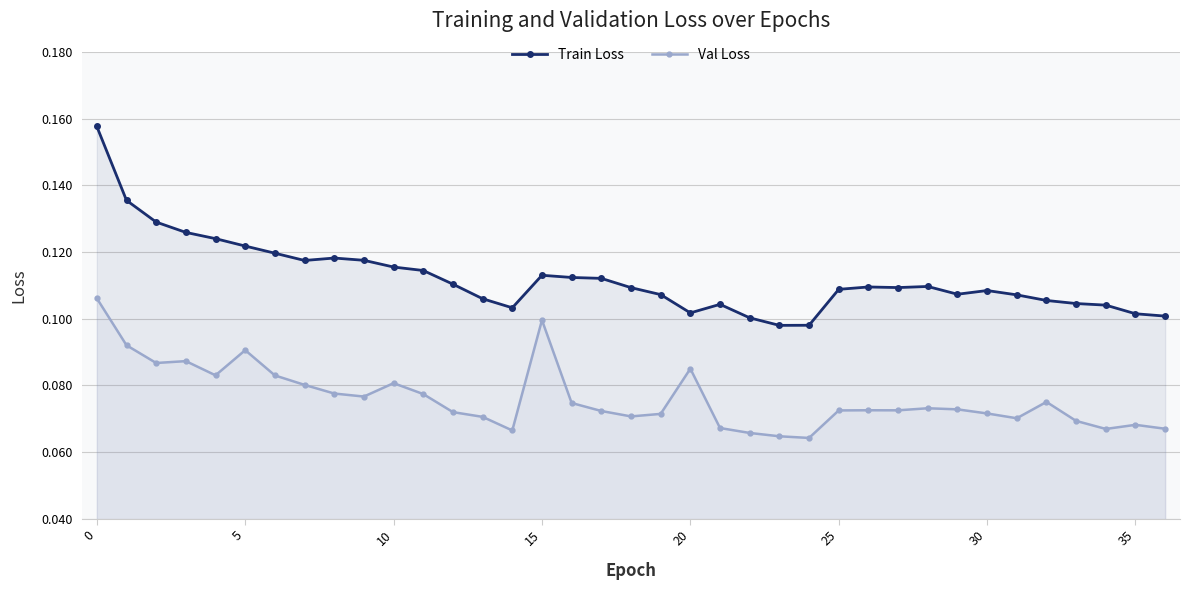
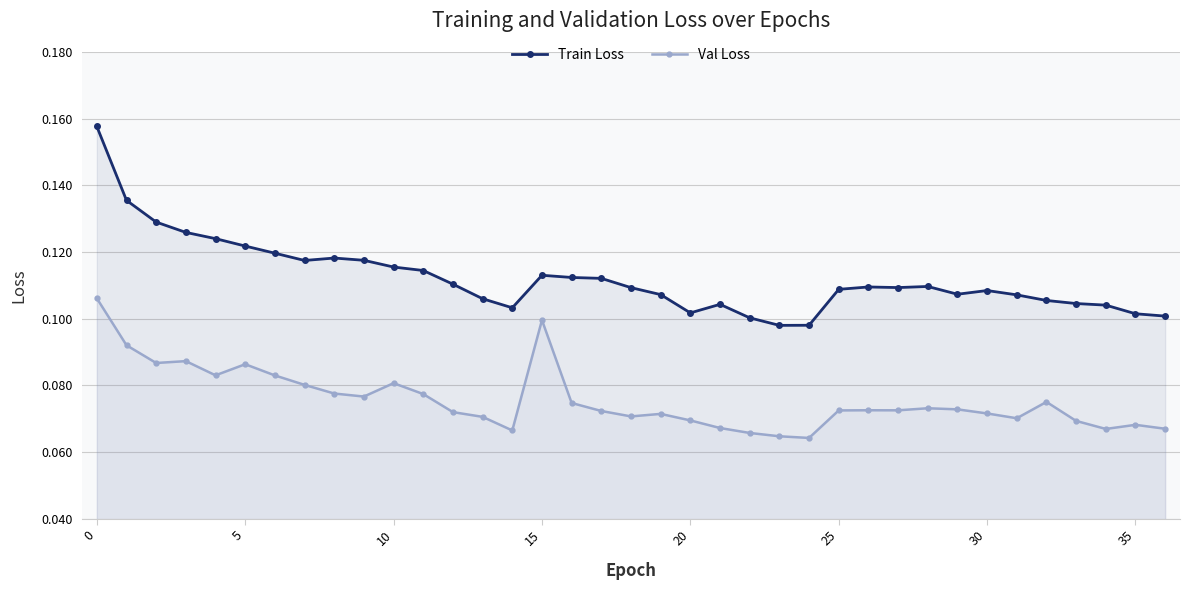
Val Loss, 5: 0.091 -> 0.086
Val Loss, 20: 0.085 -> 0.069
